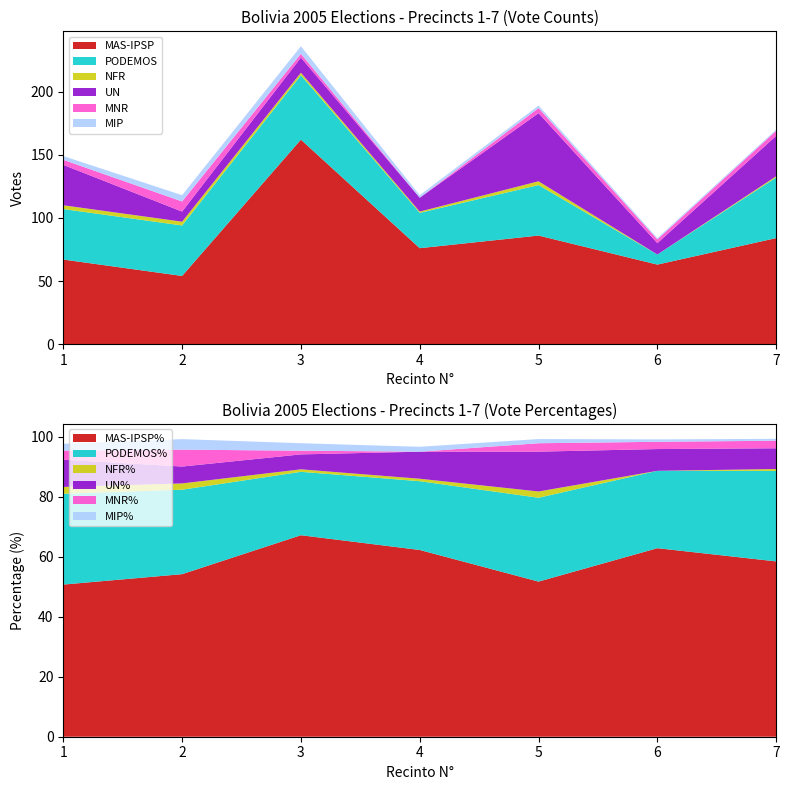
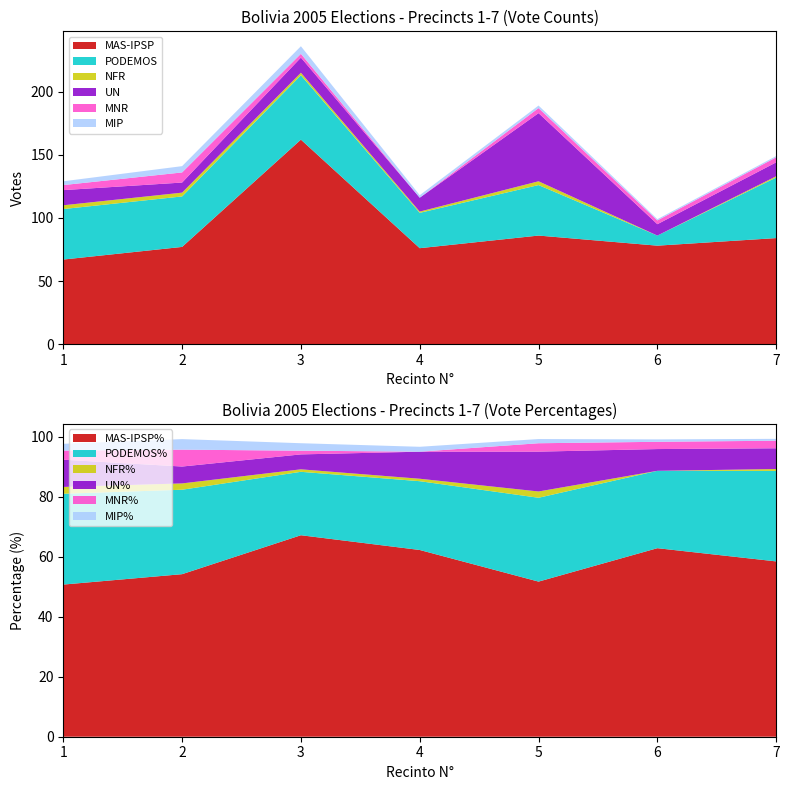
Bolivia 2005 Elections - Precincts 1-7 (Vote Counts), UN, 1: 32 -> 12
Bolivia 2005 Elections - Precincts 1-7 (Vote Counts), MAS-IPSP, 2: 54 -> 77
Bolivia 2005 Elections - Precincts 1-7 (Vote Counts), MAS-IPSP, 6: 63 -> 78
Bolivia 2005 Elections - Precincts 1-7 (Vote Counts), UN, 7: 32 -> 11
